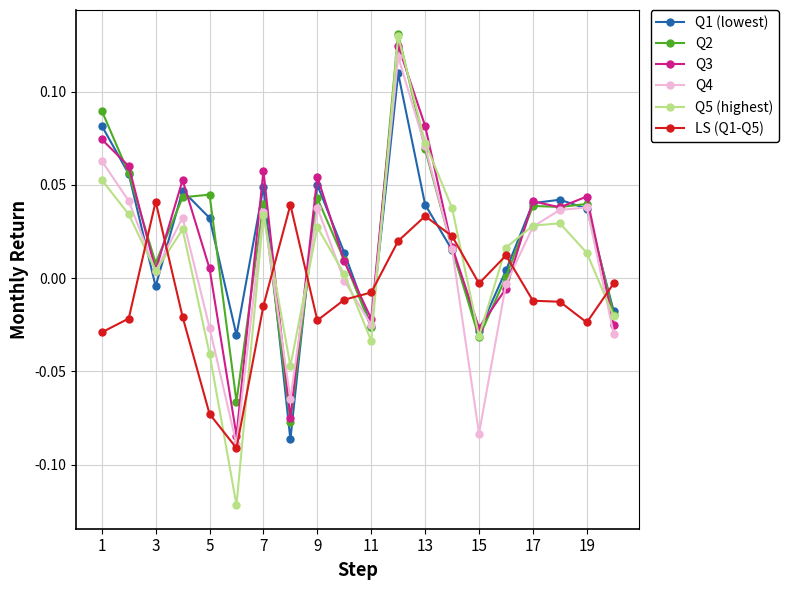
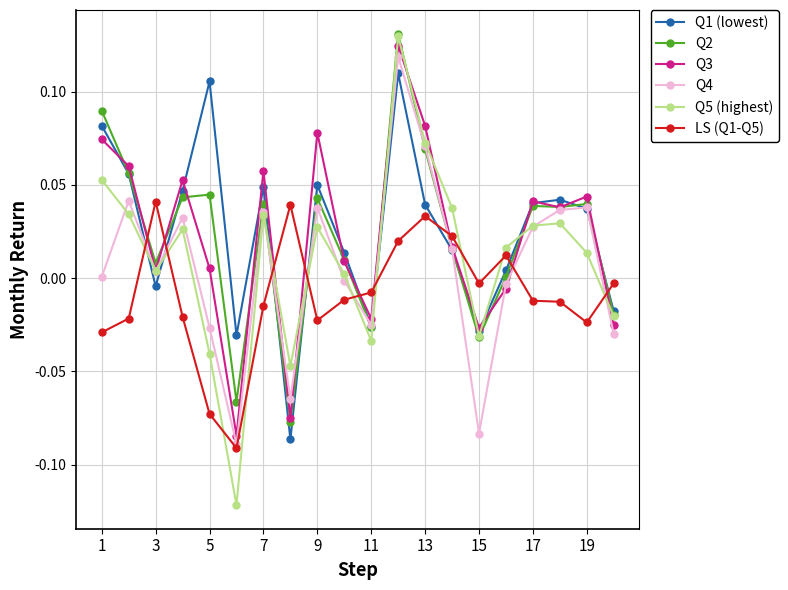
Q4, 1: 0.063 -> 0.001
Q1 (lowest), 5: 0.032 -> 0.105
Q3, 9: 0.054 -> 0.078
